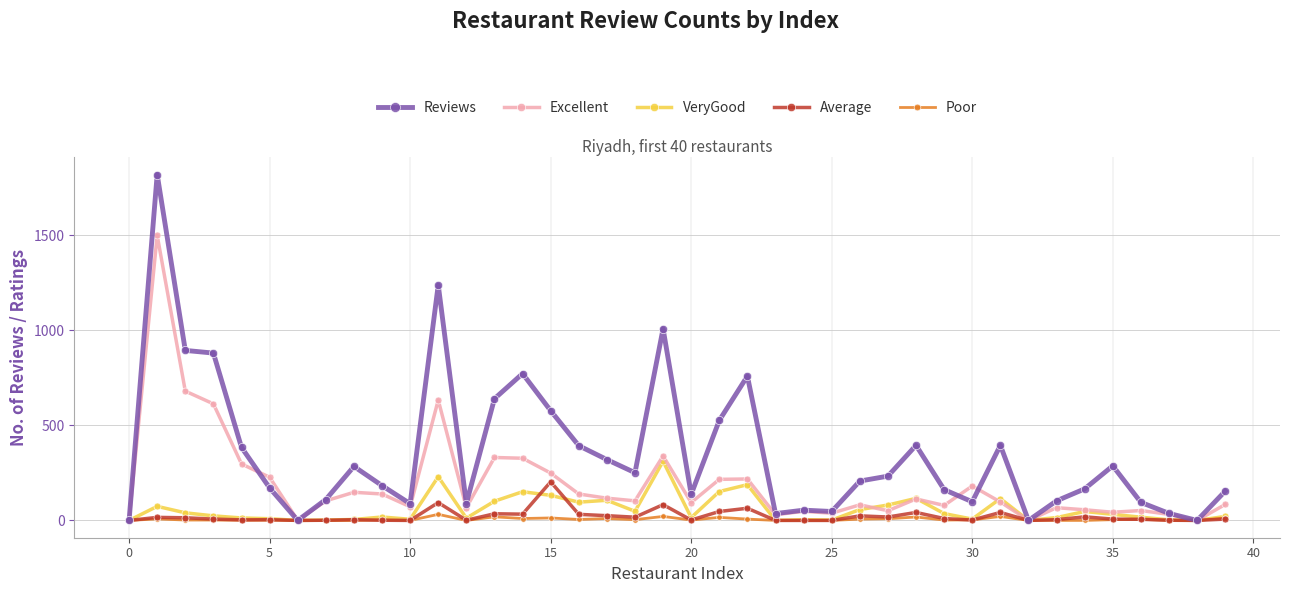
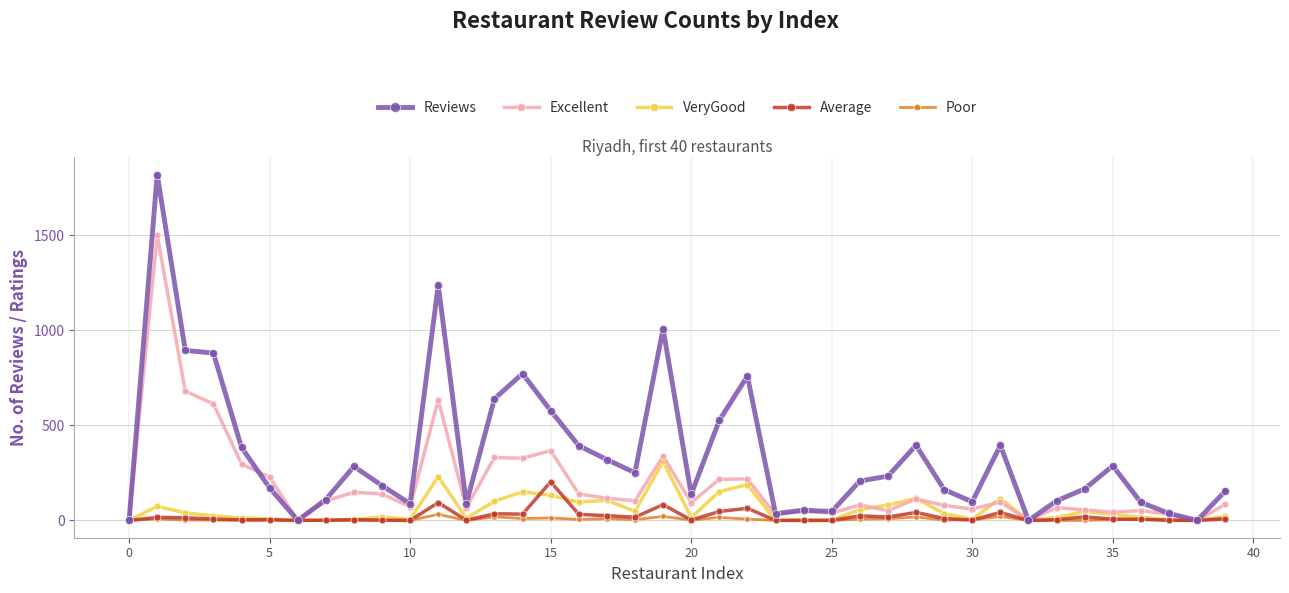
Excellent, 15: 250 -> 370
Excellent, 30: 180 -> 60
